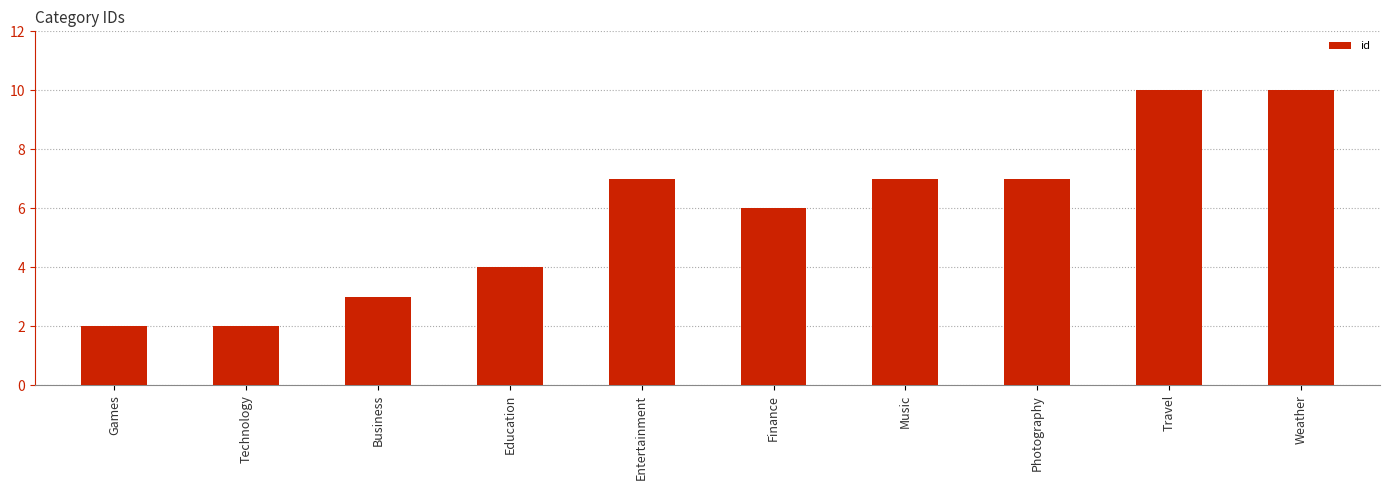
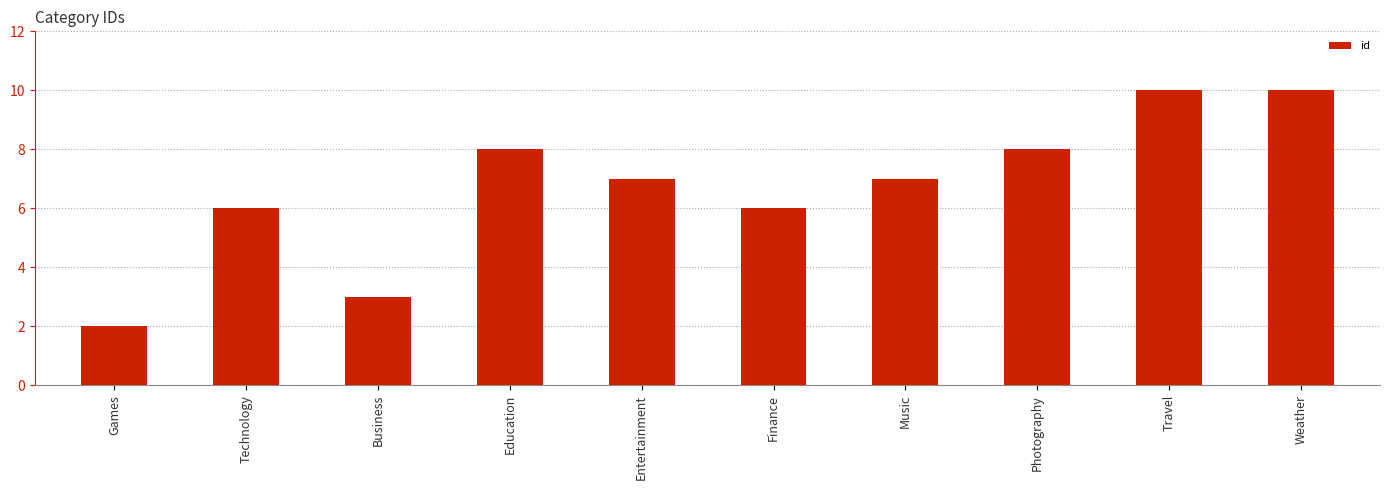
Technology: 2 -> 6
Education: 4 -> 8
Photography: 7 -> 8
